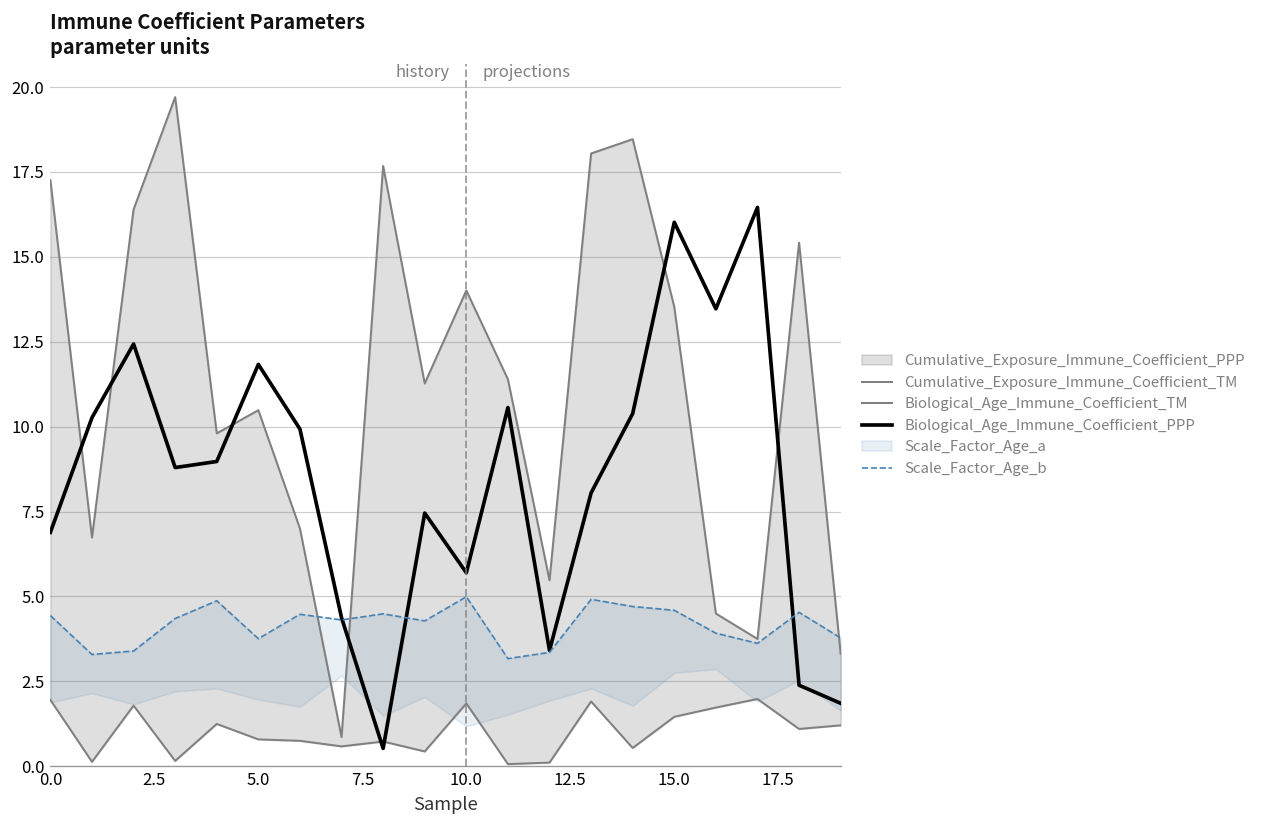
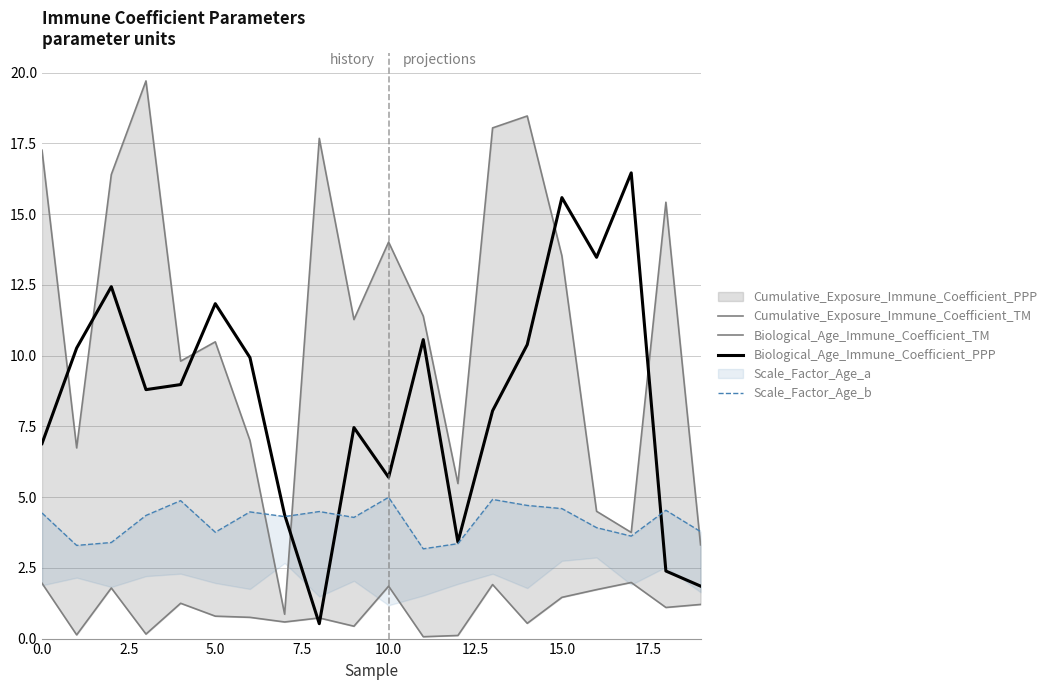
Biological_Age_Immune_Coefficient_PPP, 15.0: 16.0 -> 15.6
